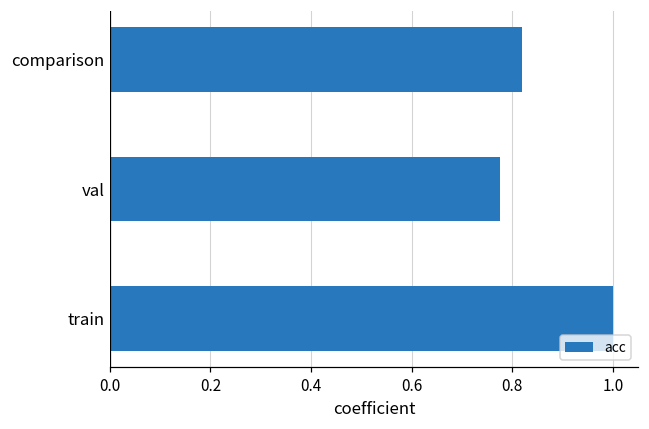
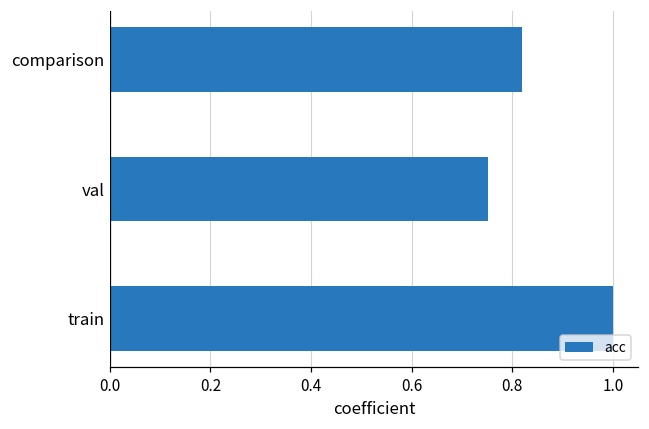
val: 0.77 -> 0.75
